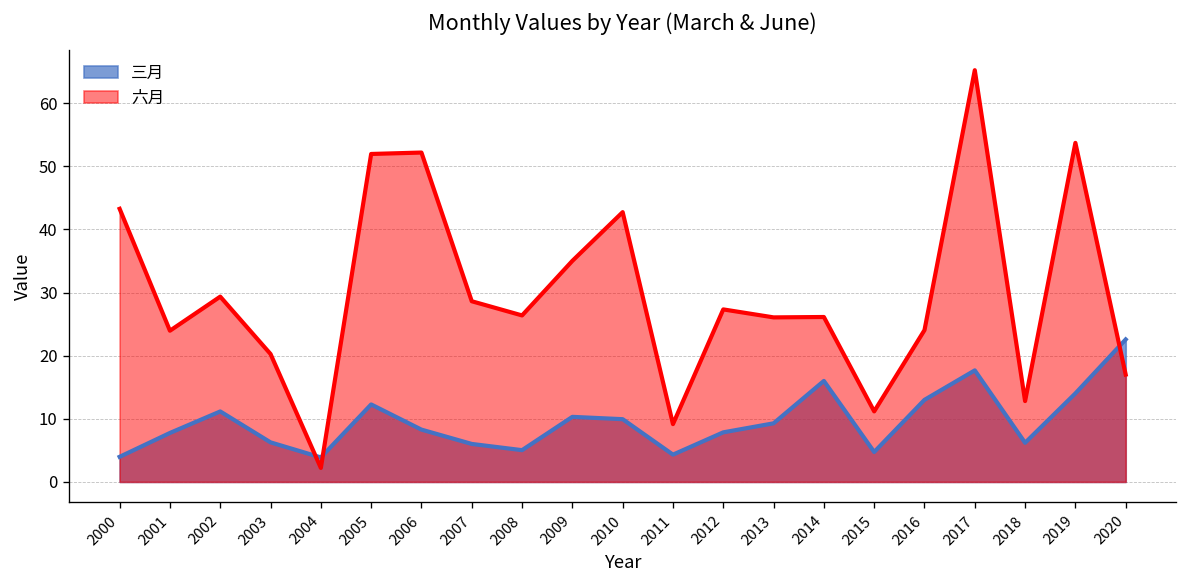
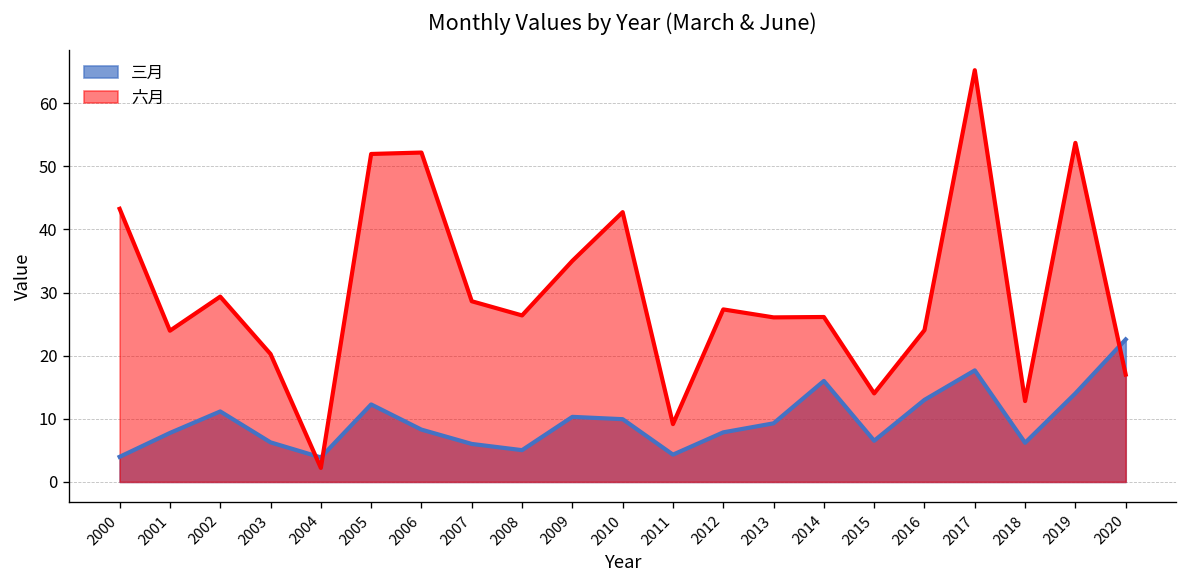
三月, 2015: 5 -> 7
六月, 2015: 11 -> 14
